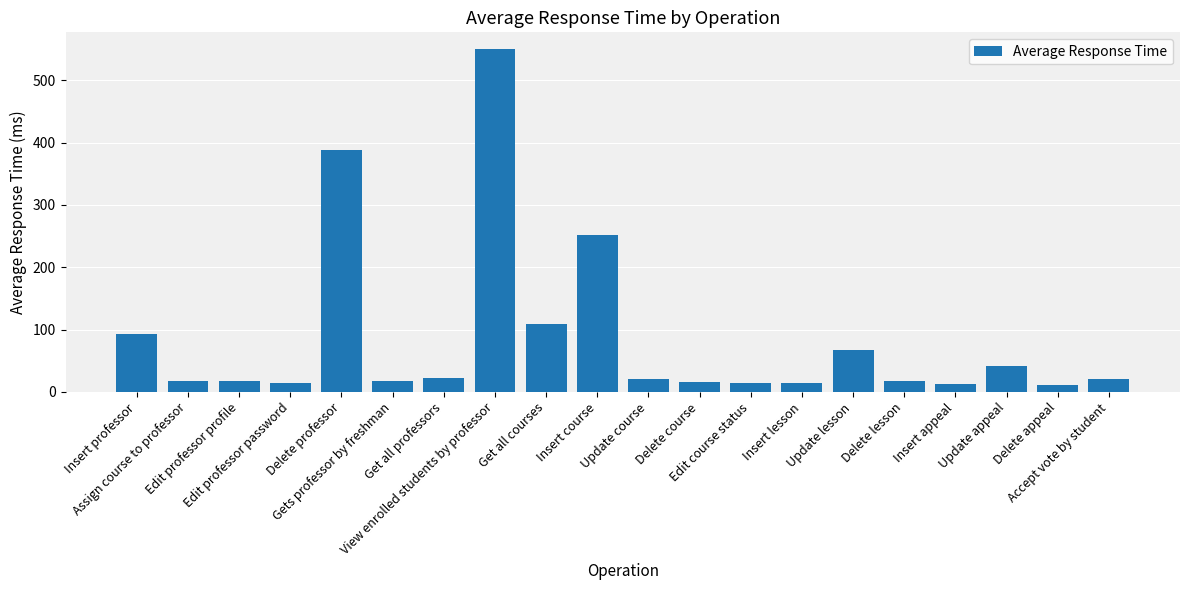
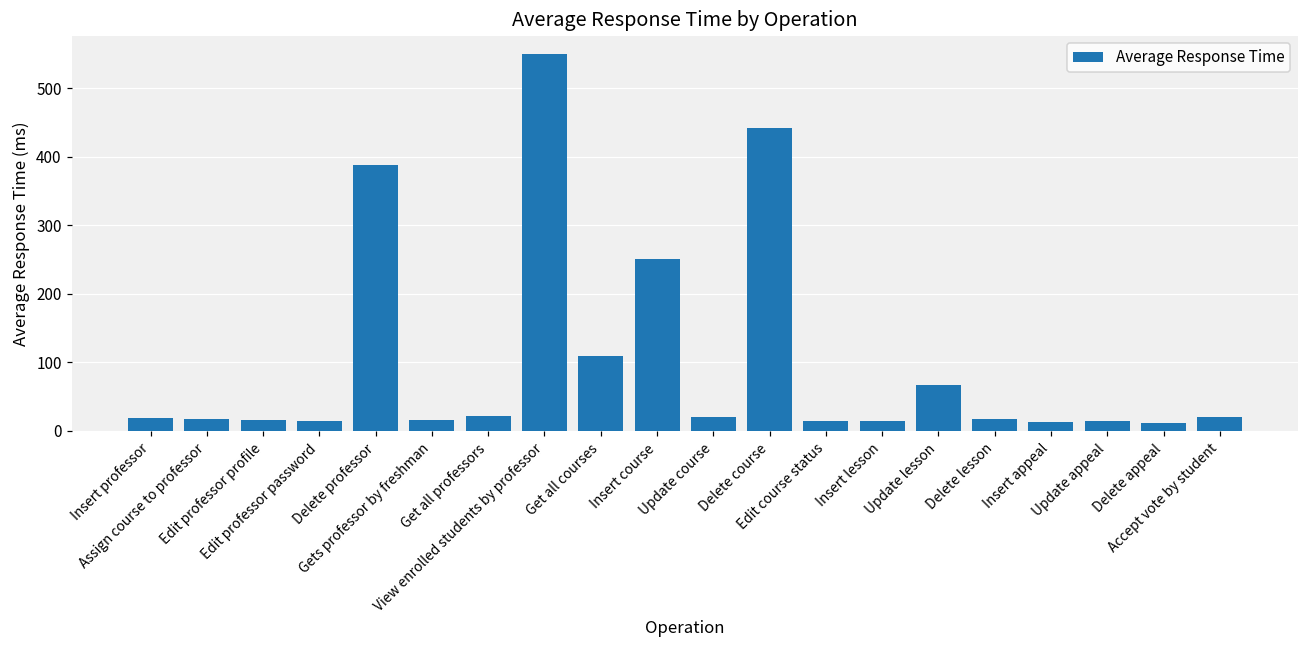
Insert professor: 90 -> 20
Delete course: 20 -> 440
Update appeal: 40 -> 10
